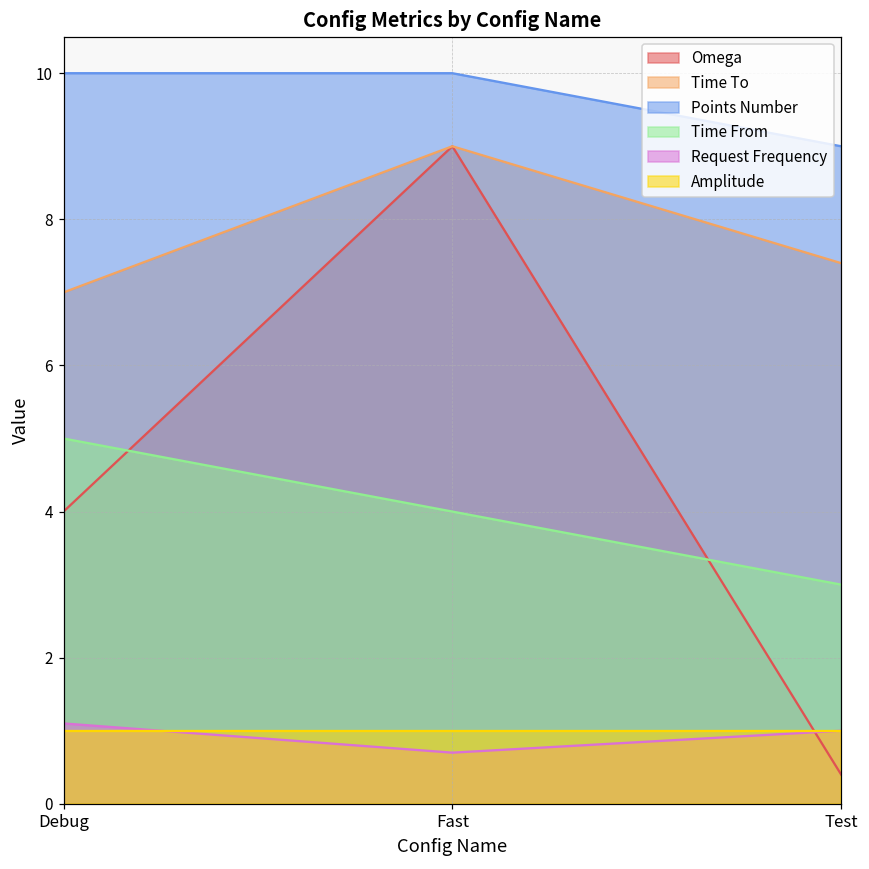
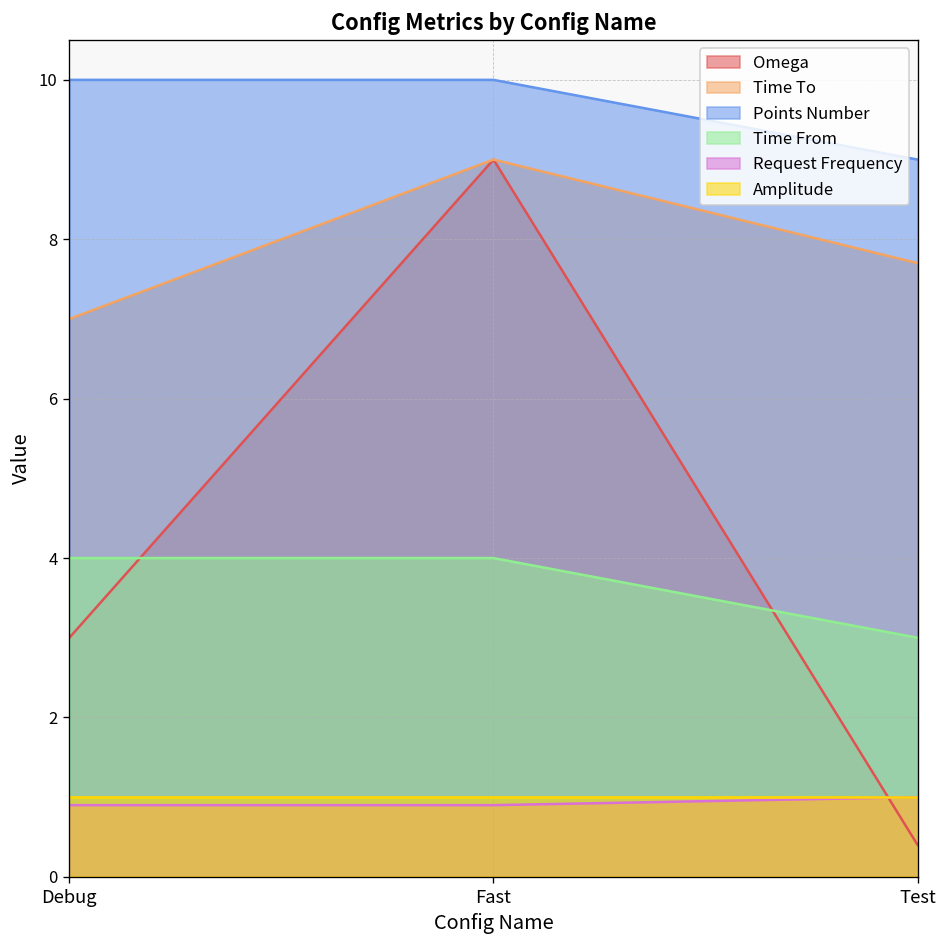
Omega, Debug: 4 -> 3
Time From, Debug: 5 -> 4
Request Frequency, Debug: 1.1 -> 0.9
Request Frequency, Fast: 0.7 -> 0.9
Time To, Test: 7.4 -> 7.7
